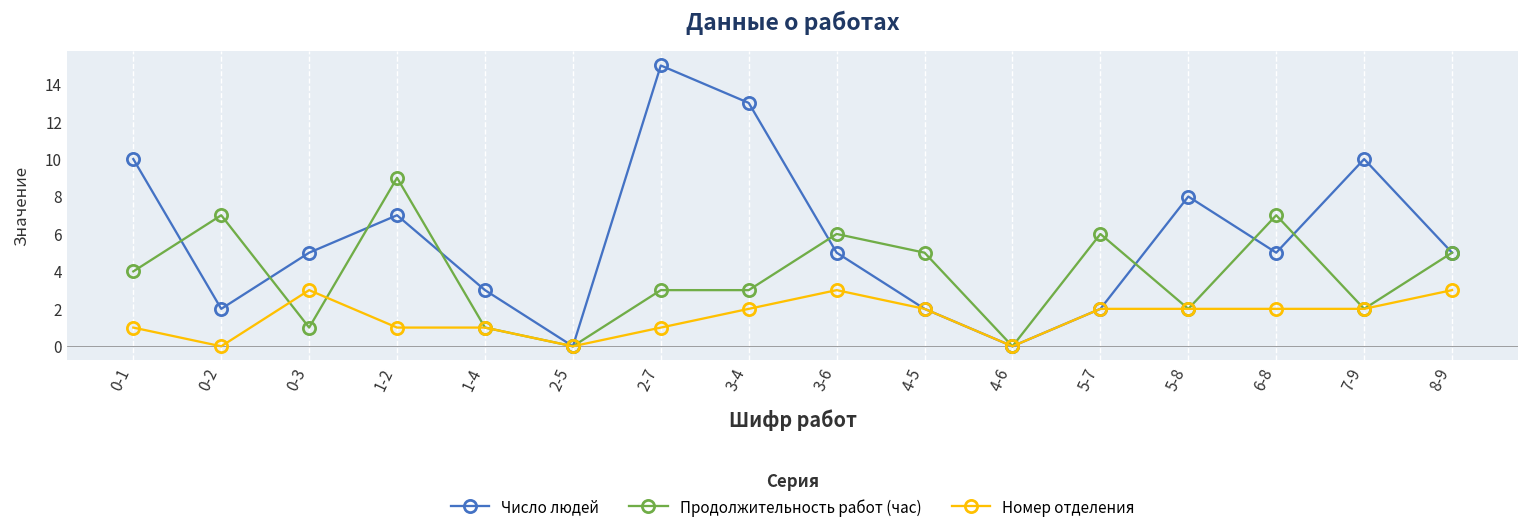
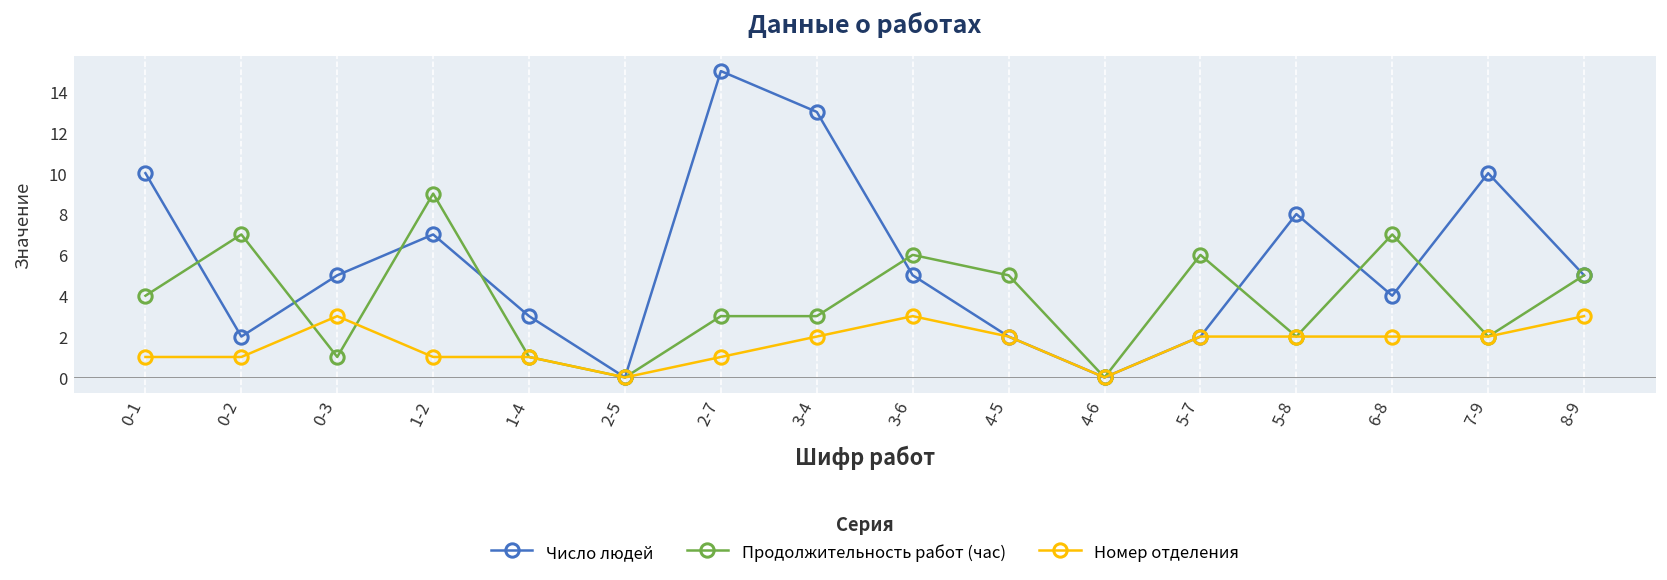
Номер отделения, 0-2: 0 -> 1
Число людей, 6-8: 5 -> 4
